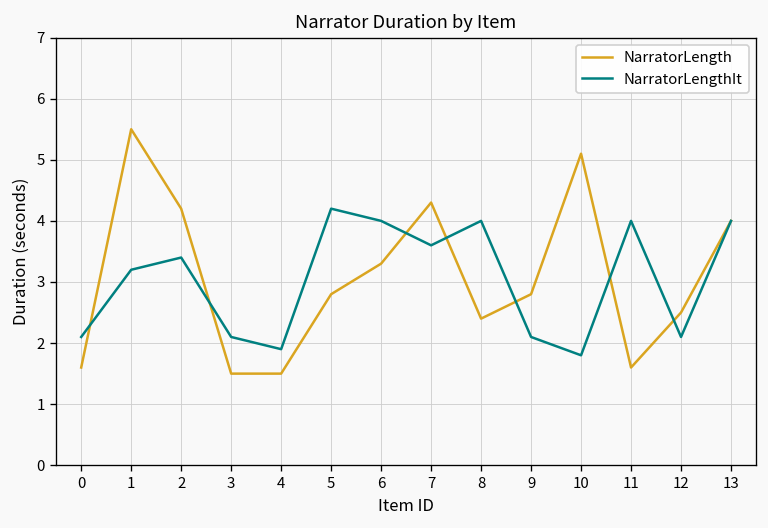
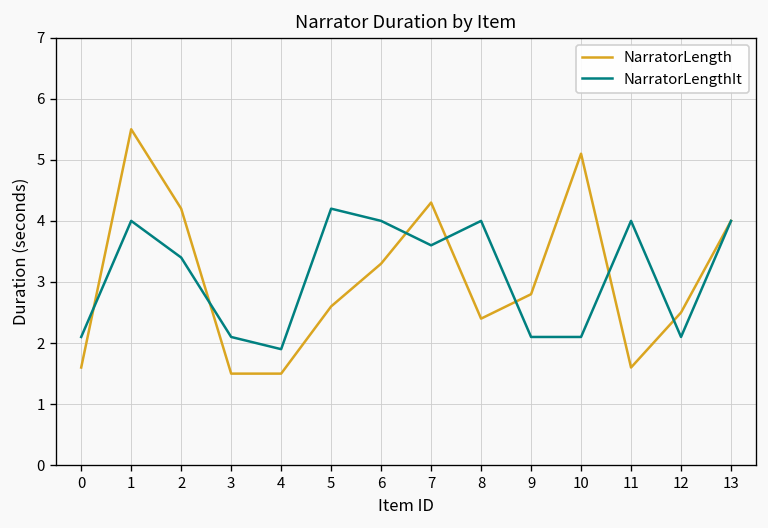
NarratorLengthIt, 1: 3.2 -> 4.0
NarratorLength, 5: 2.8 -> 2.6
NarratorLengthIt, 10: 1.8 -> 2.1
